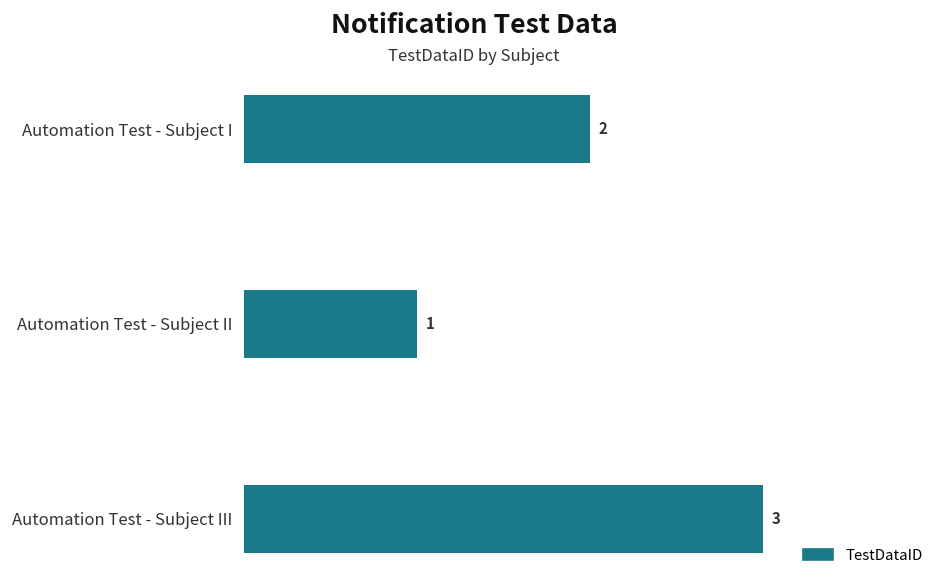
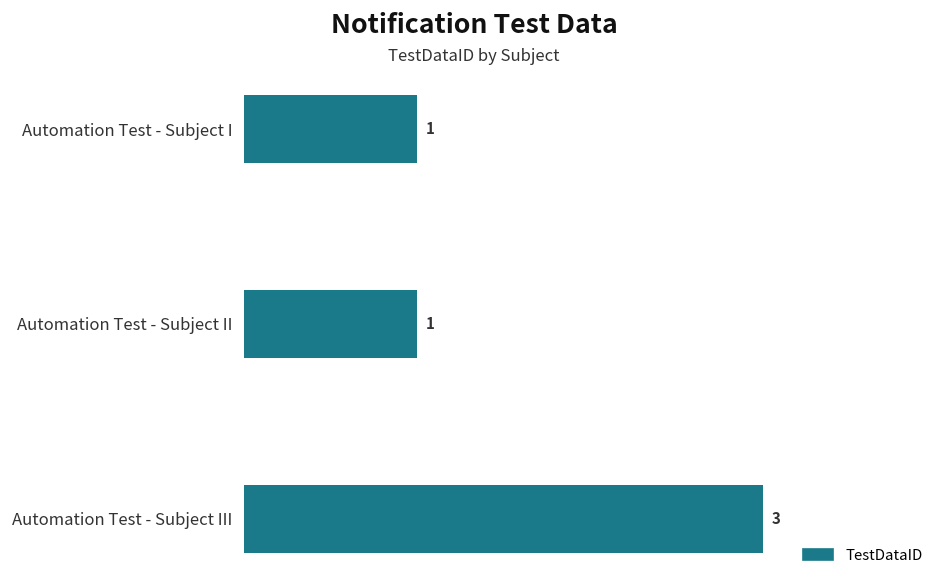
Automation Test - Subject I: 2 -> 1
